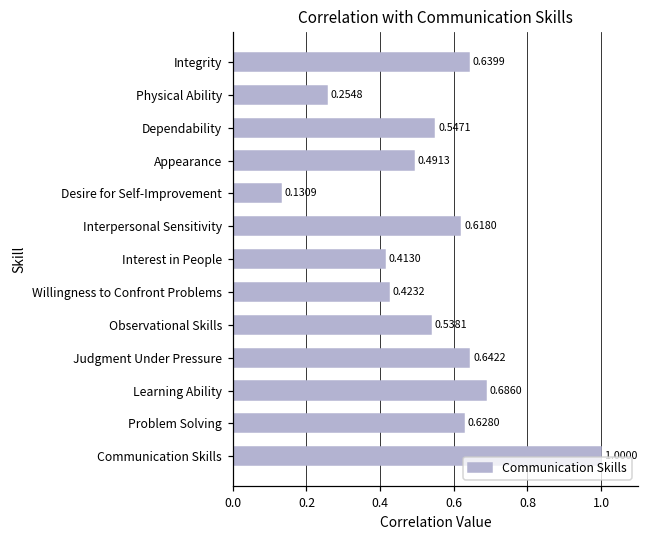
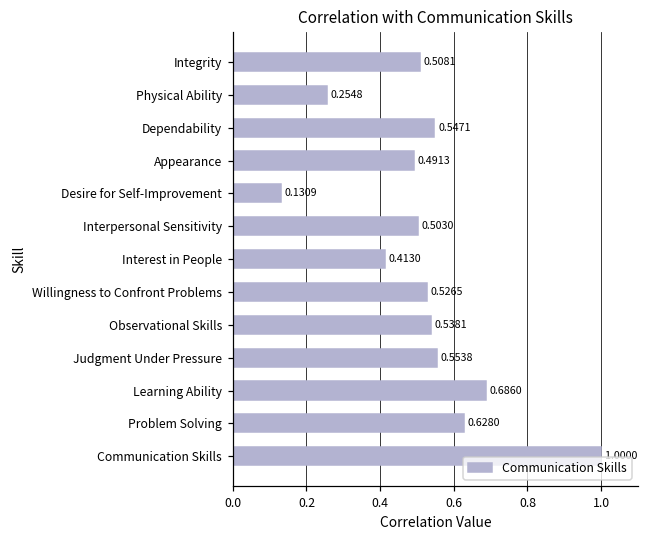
Integrity: 0.6399 -> 0.5081
Interpersonal Sensitivity: 0.6180 -> 0.5030
Willingness to Confront Problems: 0.4232 -> 0.5265
Judgment Under Pressure: 0.6422 -> 0.5538
